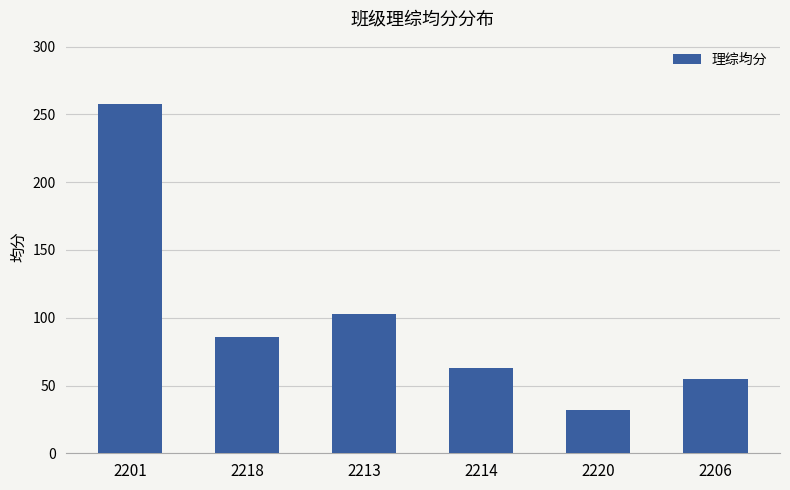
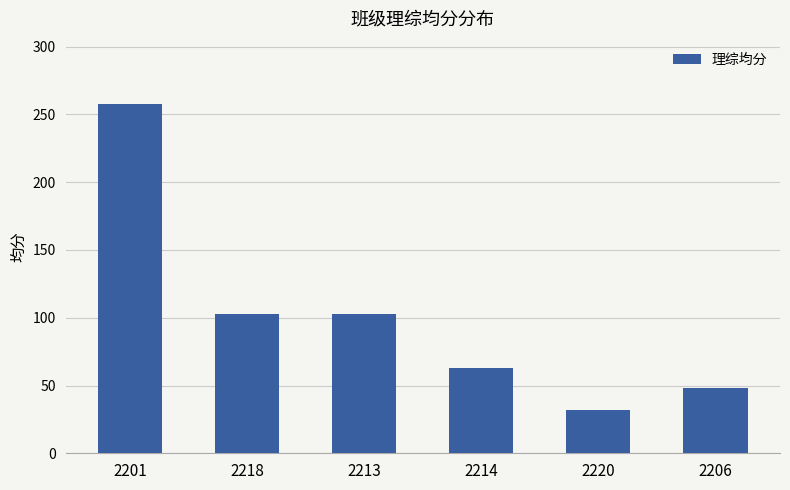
2218: 86 -> 103
2206: 55 -> 48
